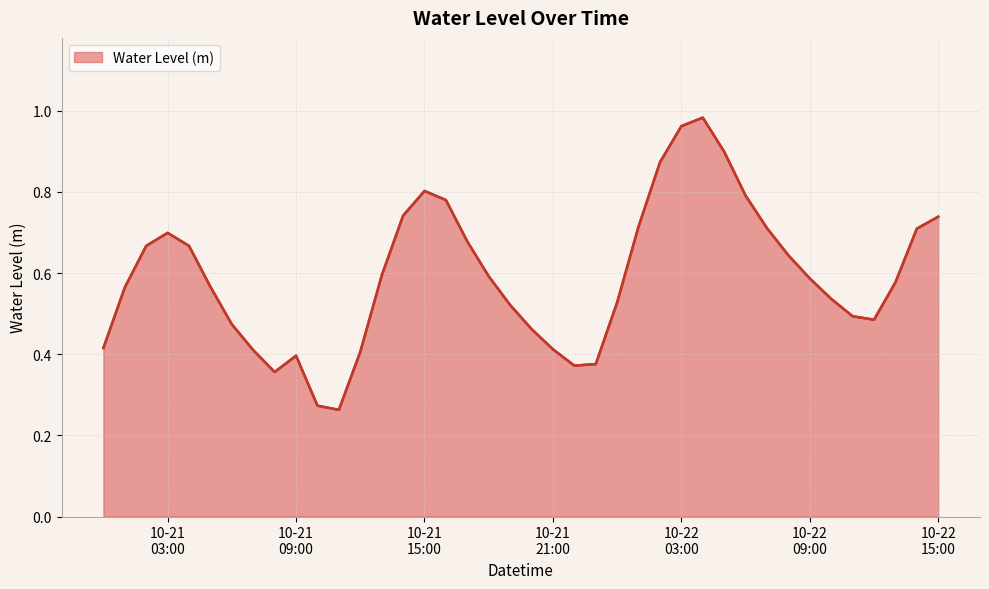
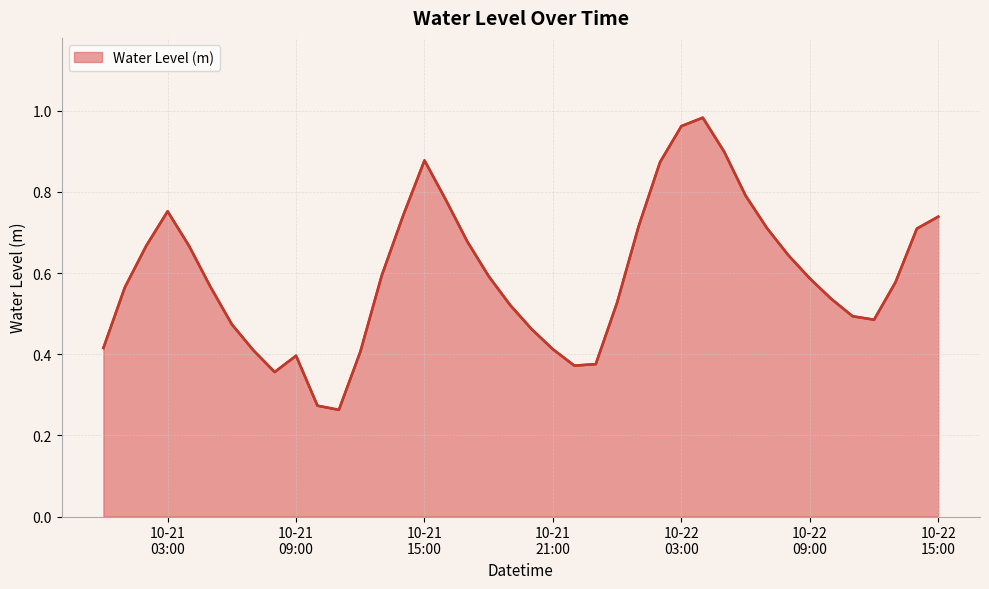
10-21 03:00: 0.70 -> 0.75
10-21 15:00: 0.80 -> 0.88
